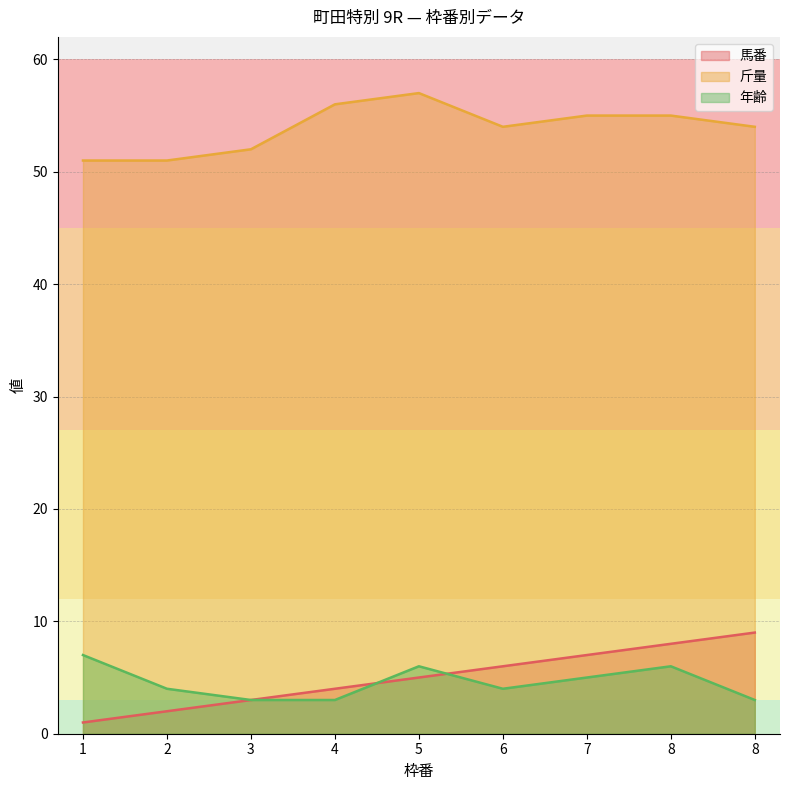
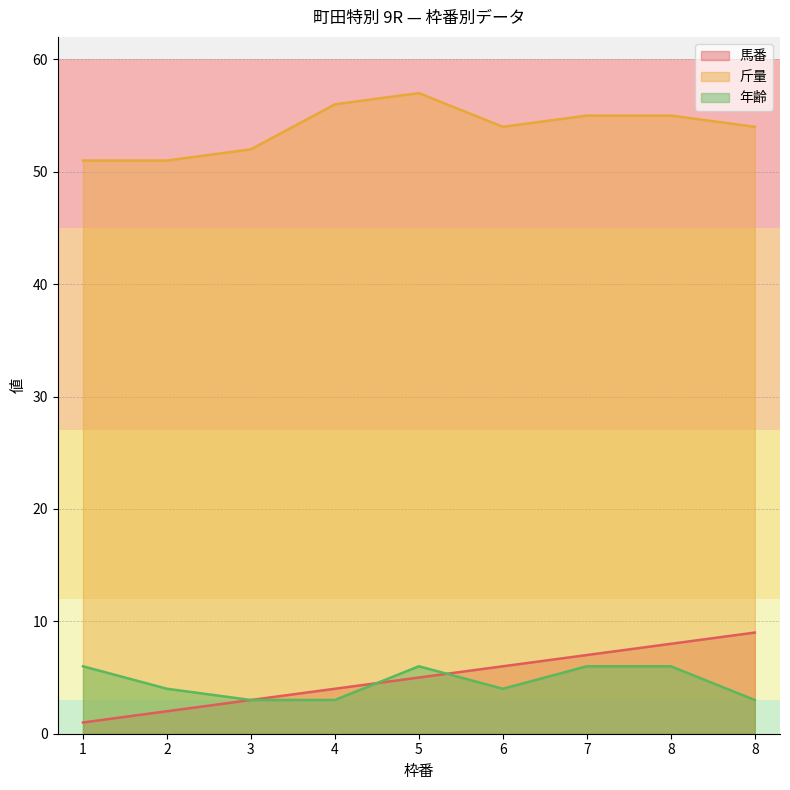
年齢, 1: 7 -> 6
年齢, 7: 5 -> 6
